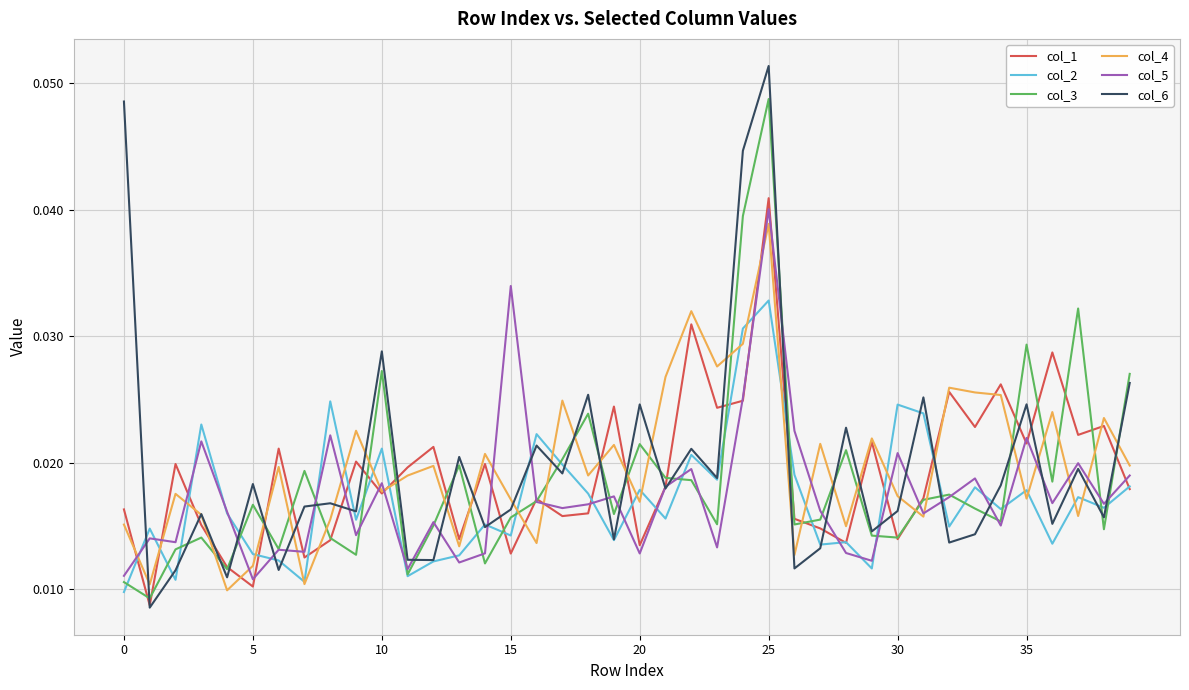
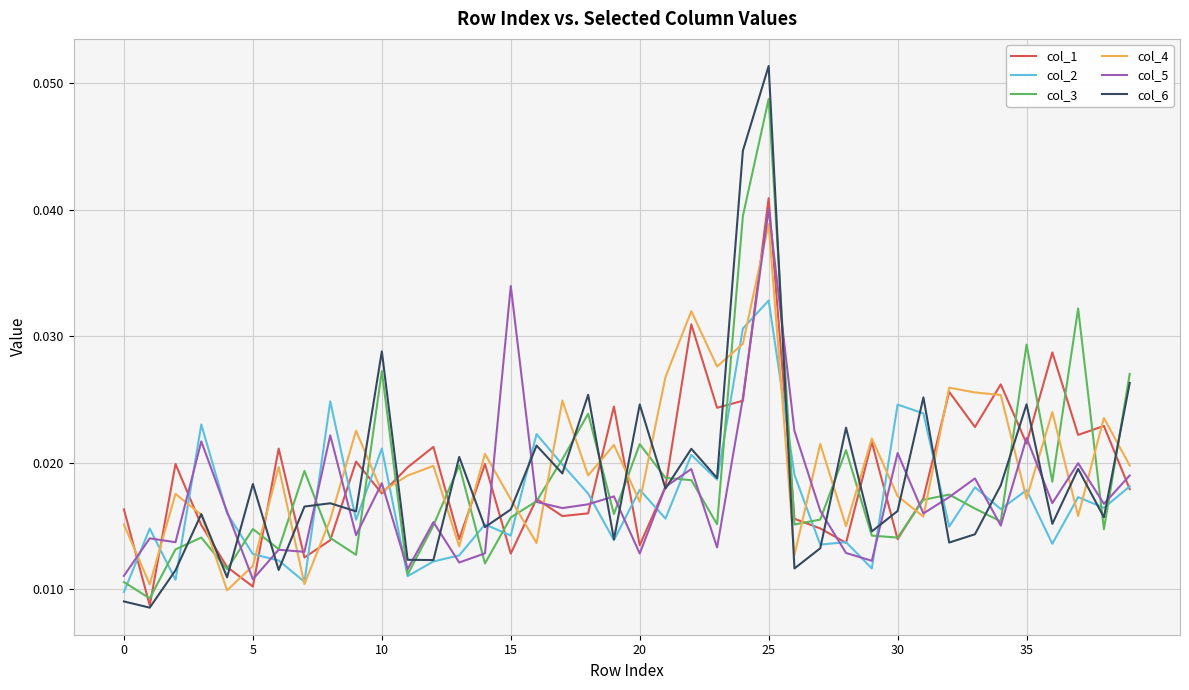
col_6, 0: 0.0486 -> 0.0090
col_3, 5: 0.0167 -> 0.0148
